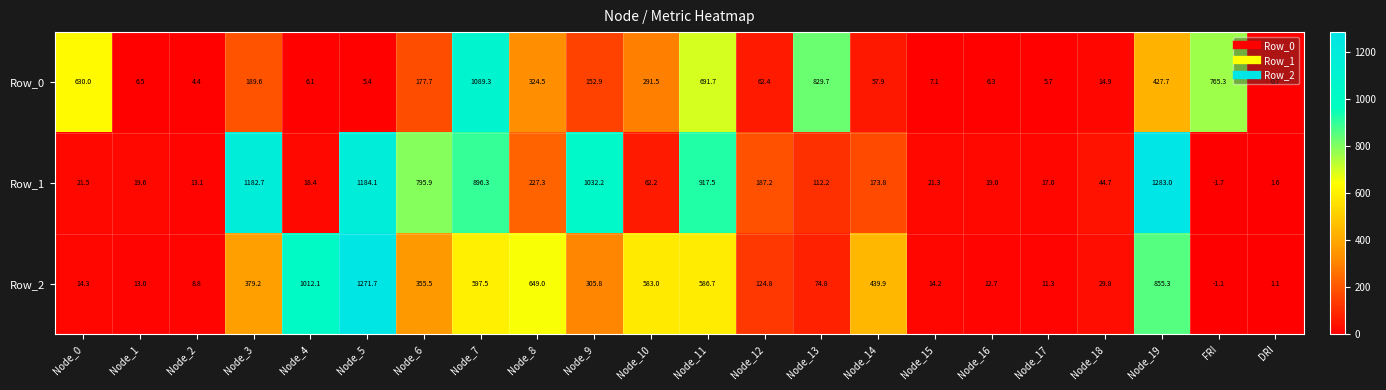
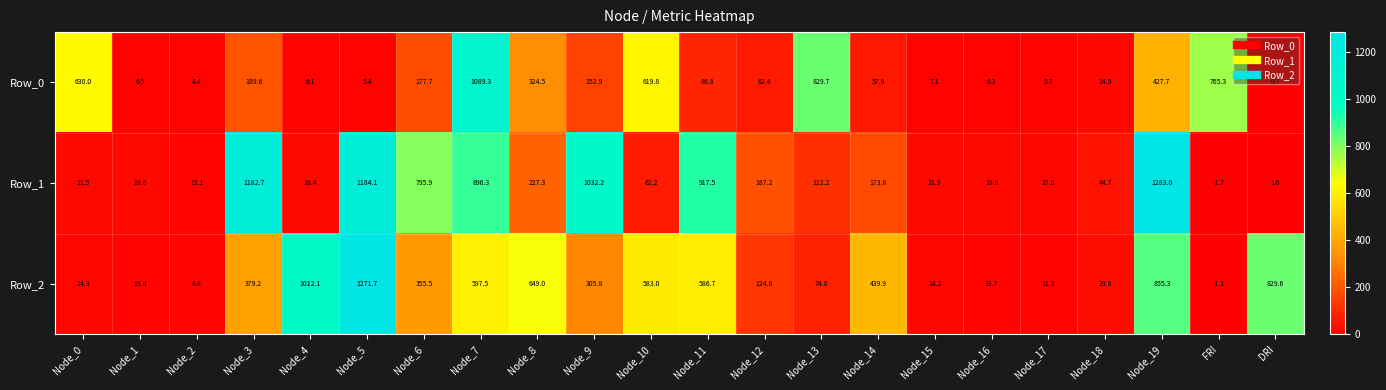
Row_0, Node_10: 291.5 -> 619.8
Row_0, Node_11: 691.7 -> 86.8
Row_2, DRI: 1.1 -> 829.6
